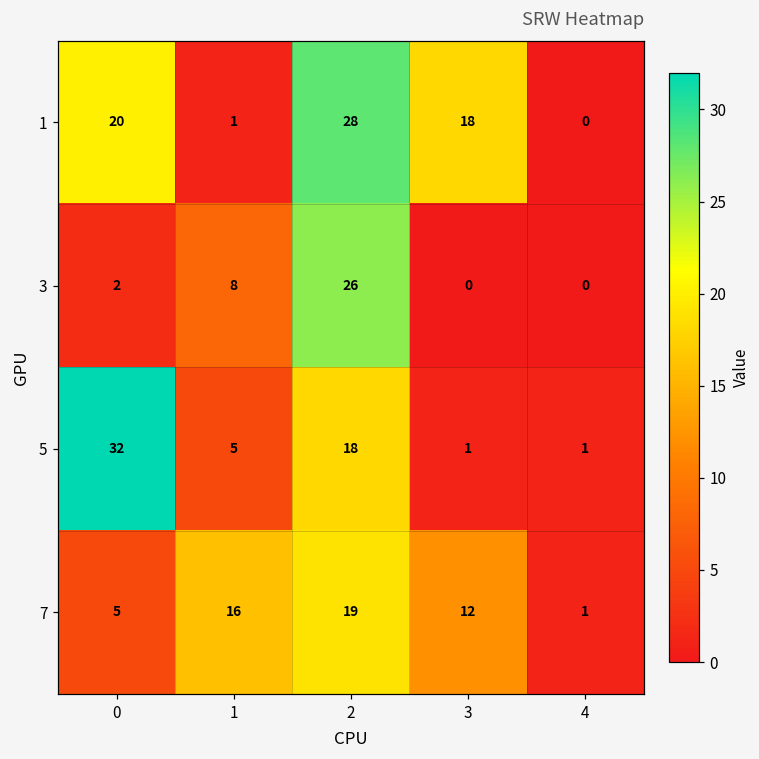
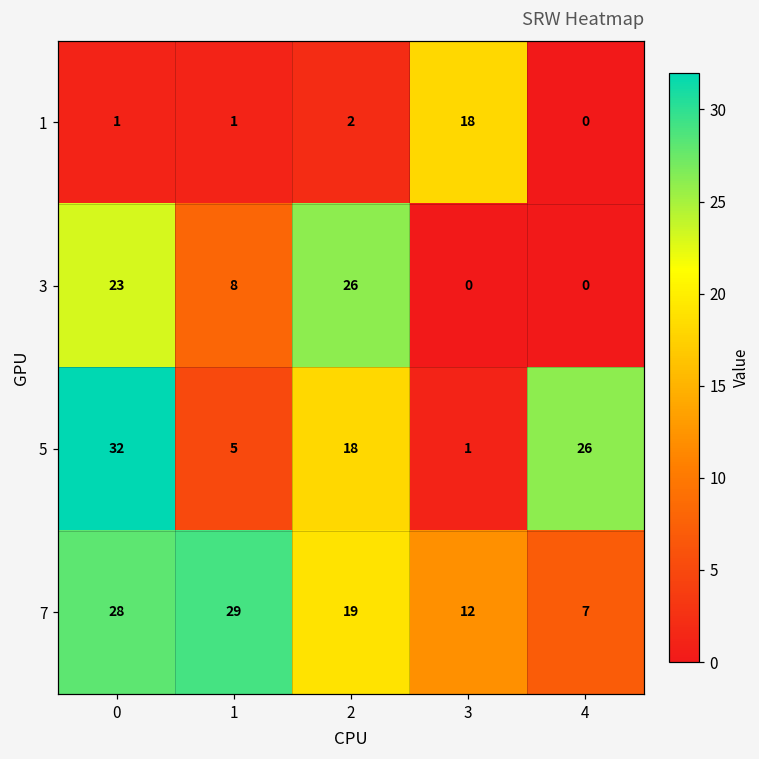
1, 0: 20 -> 1
1, 2: 28 -> 2
3, 0: 2 -> 23
5, 4: 1 -> 26
7, 0: 5 -> 28
7, 1: 16 -> 29
7, 4: 1 -> 7
